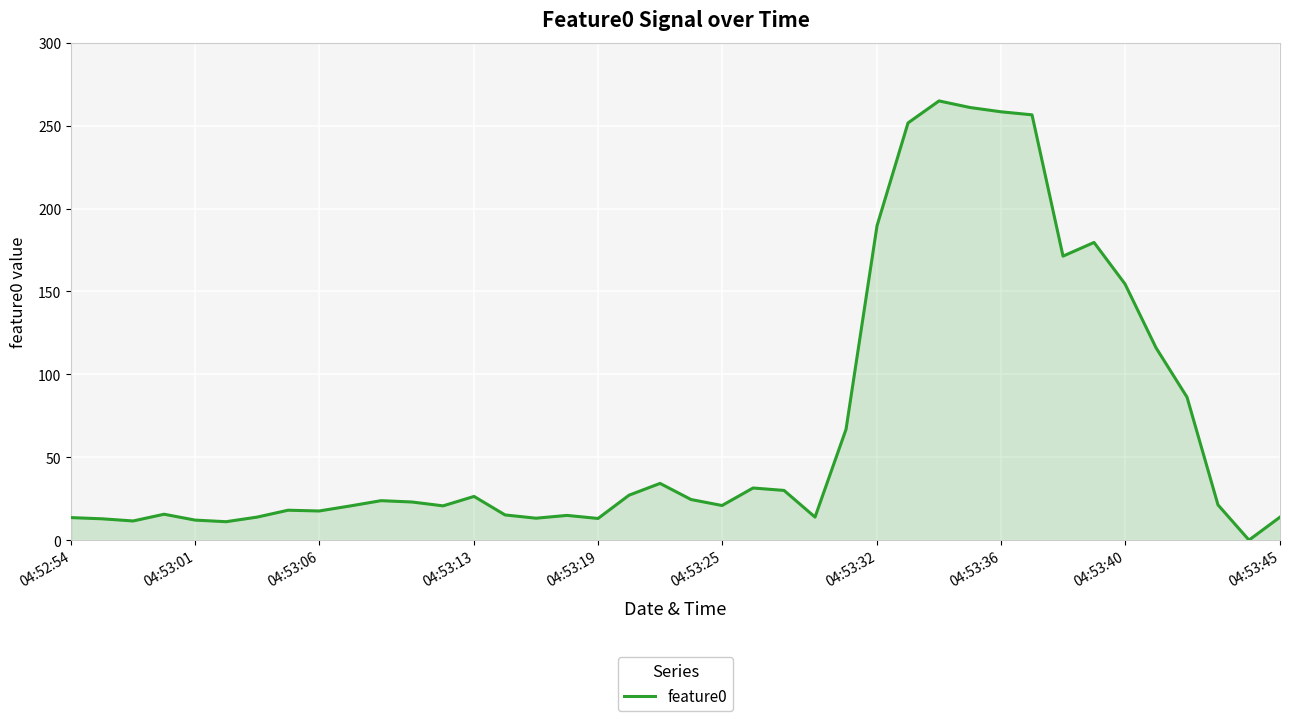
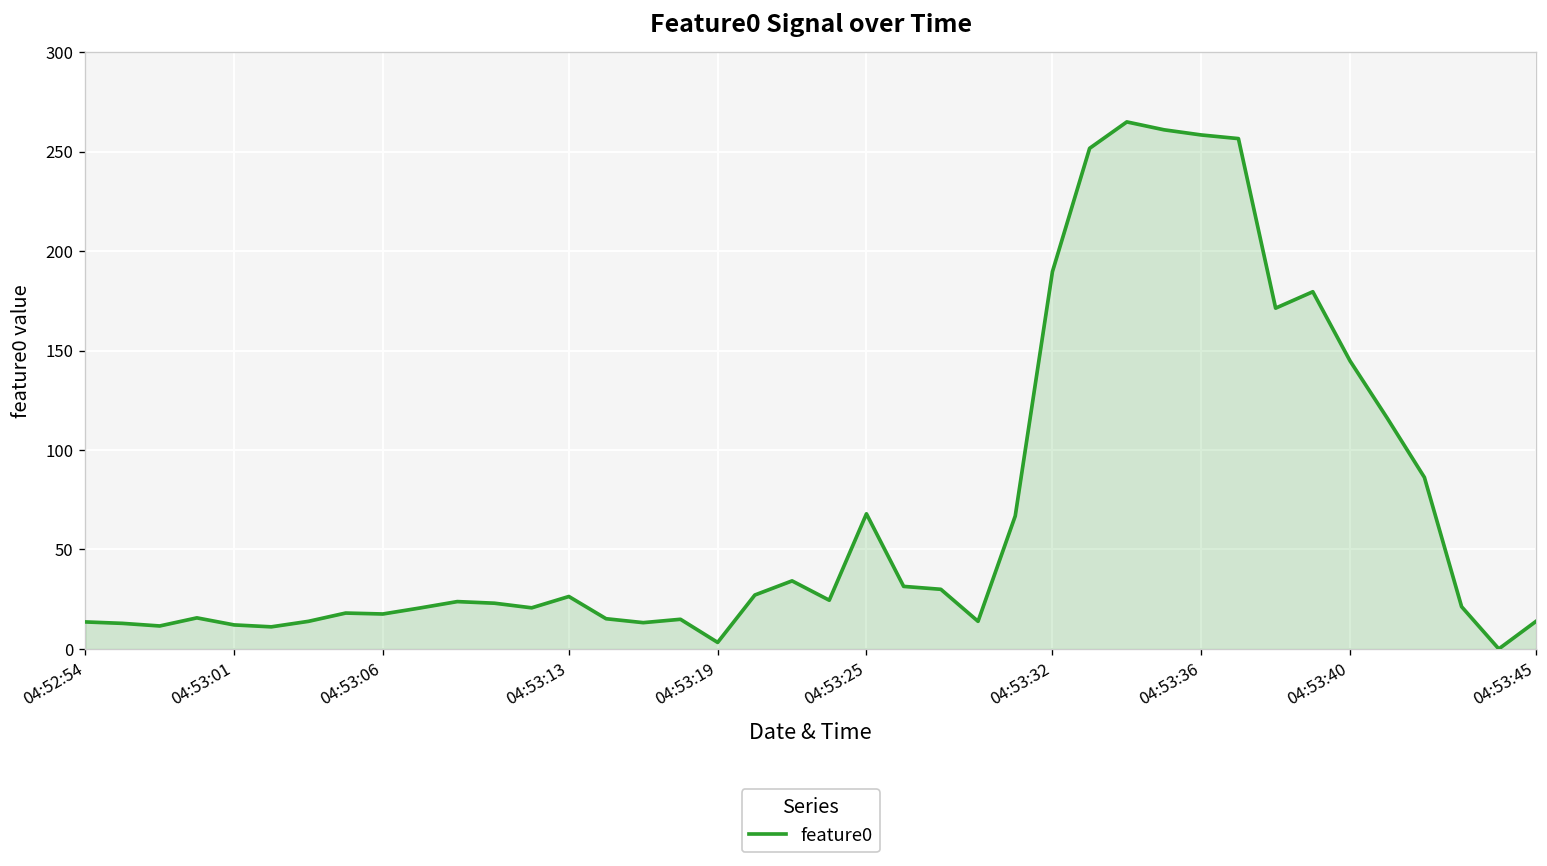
04:53:19: 13 -> 3
04:53:25: 21 -> 68
04:53:40: 155 -> 145
